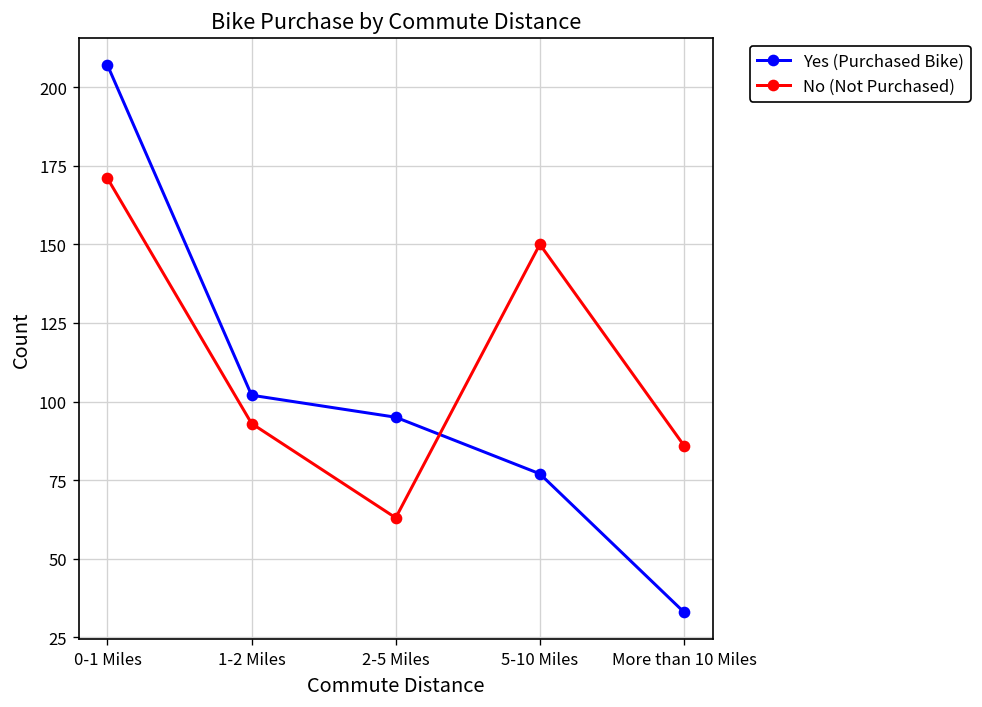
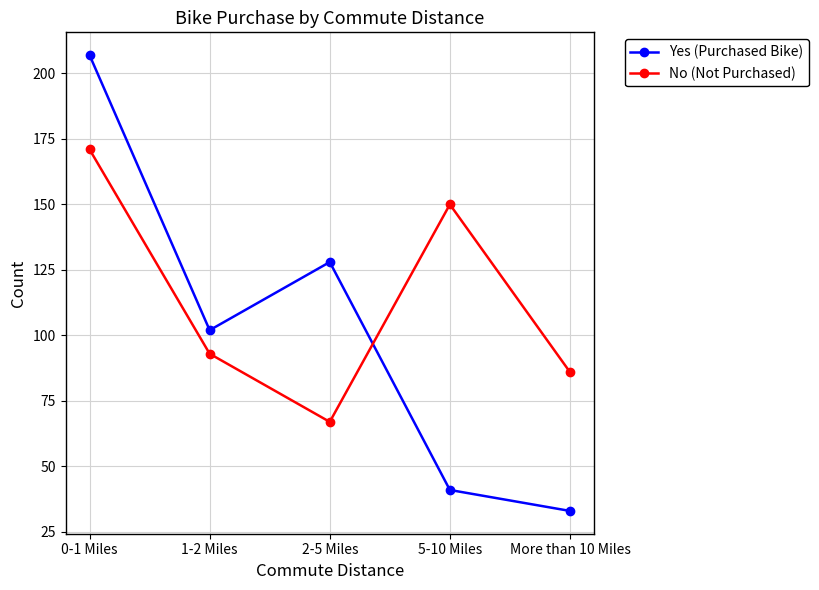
Yes (Purchased Bike), 2-5 Miles: 95 -> 128
No (Not Purchased), 2-5 Miles: 63 -> 67
Yes (Purchased Bike), 5-10 Miles: 77 -> 41
